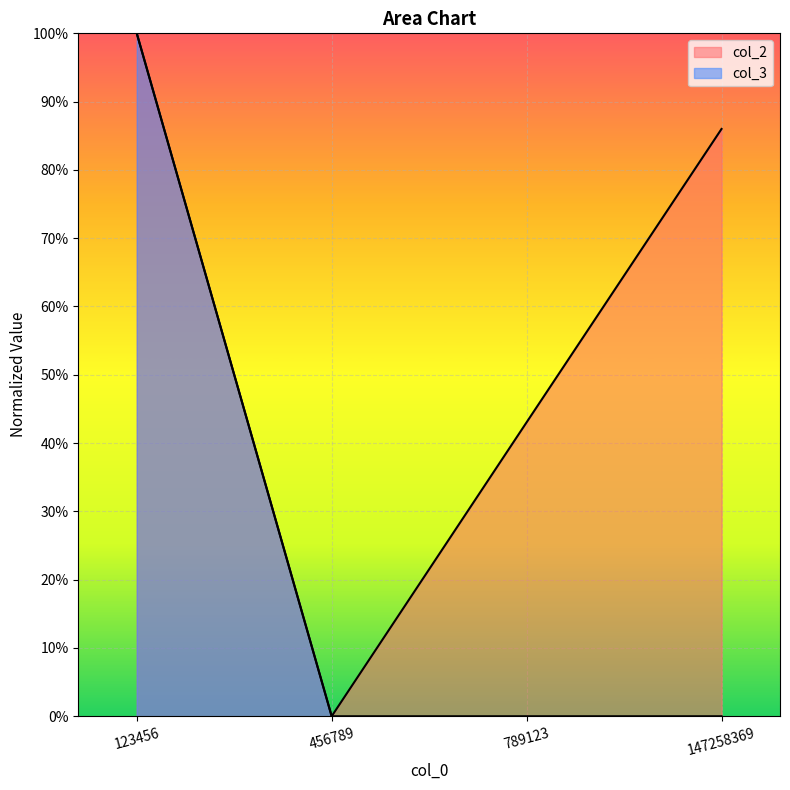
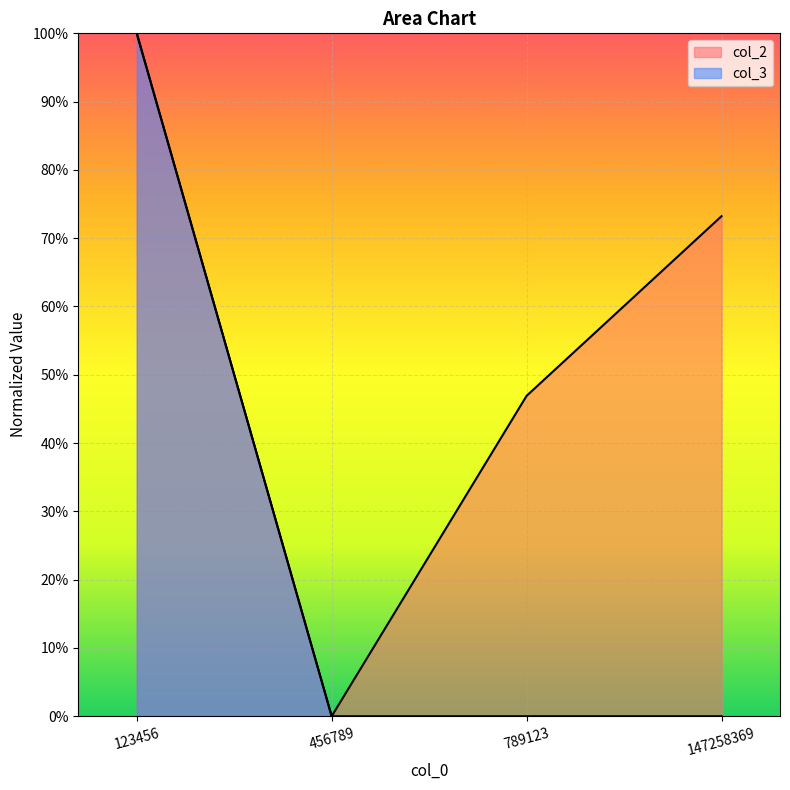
col_2, 789123: 43% -> 47%
col_2, 147258369: 86% -> 73%
